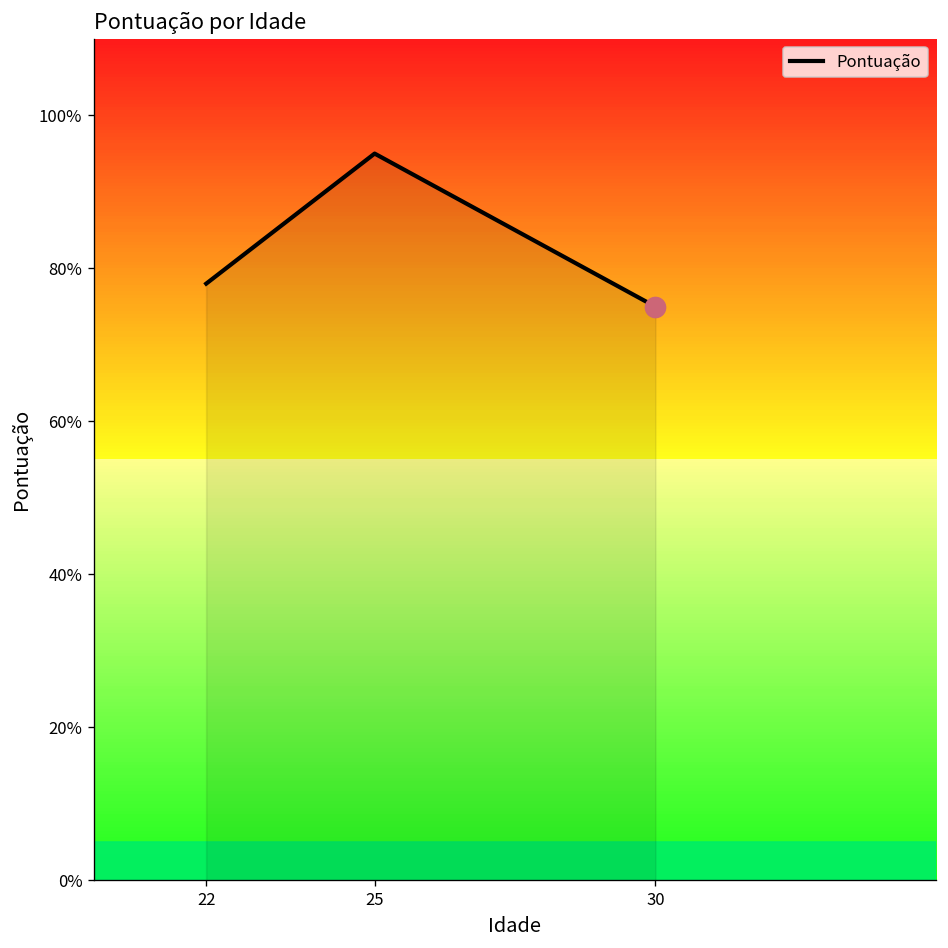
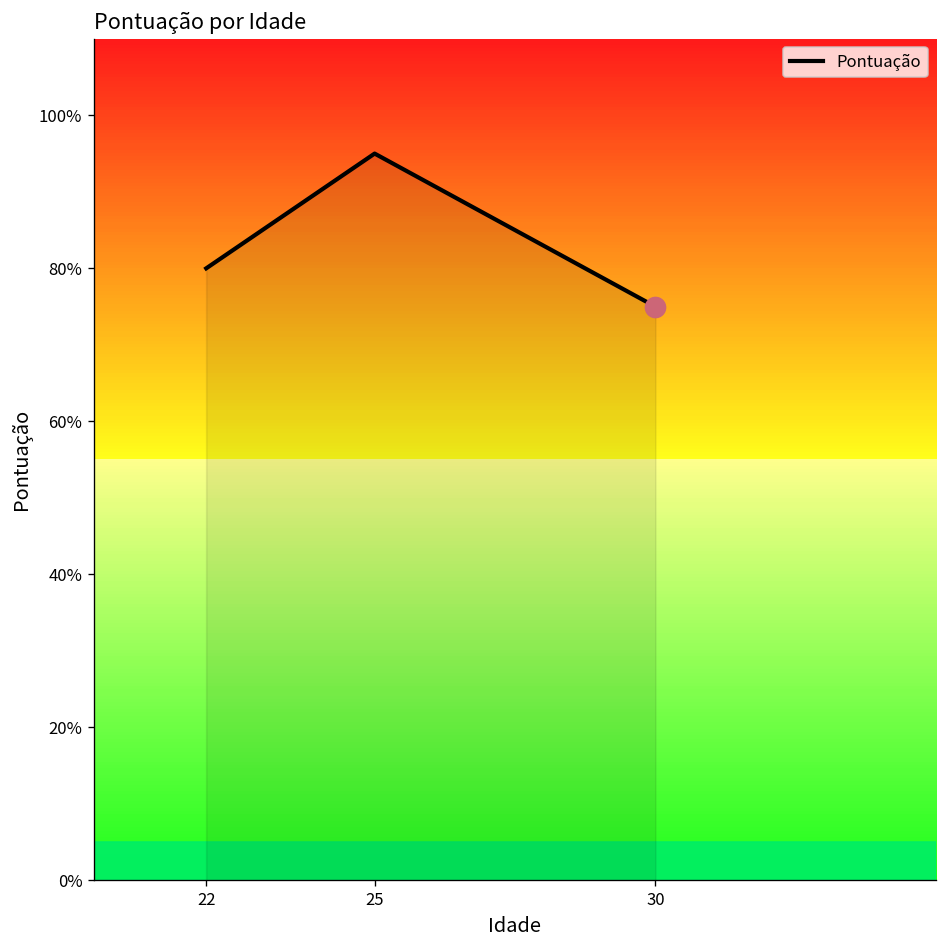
Pontuação, 22: 78% -> 80%
